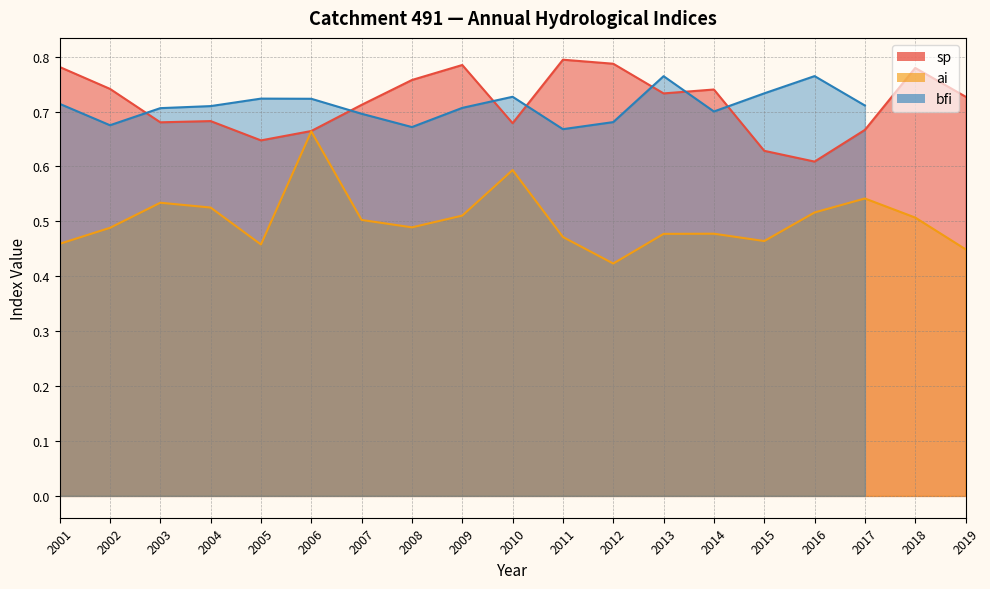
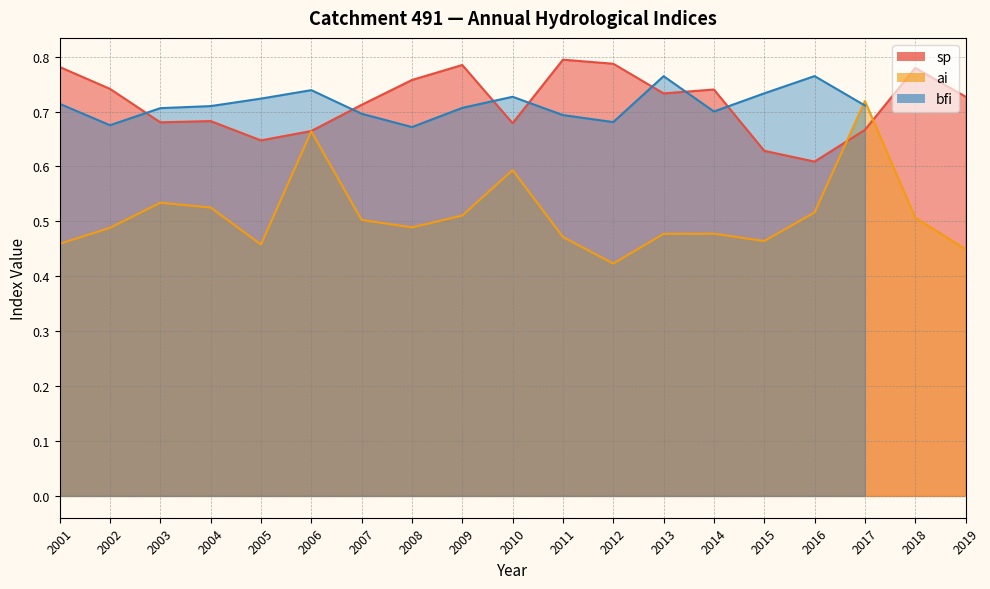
bfi, 2006: 0.72 -> 0.74
bfi, 2011: 0.67 -> 0.69
ai, 2017: 0.54 -> 0.72
